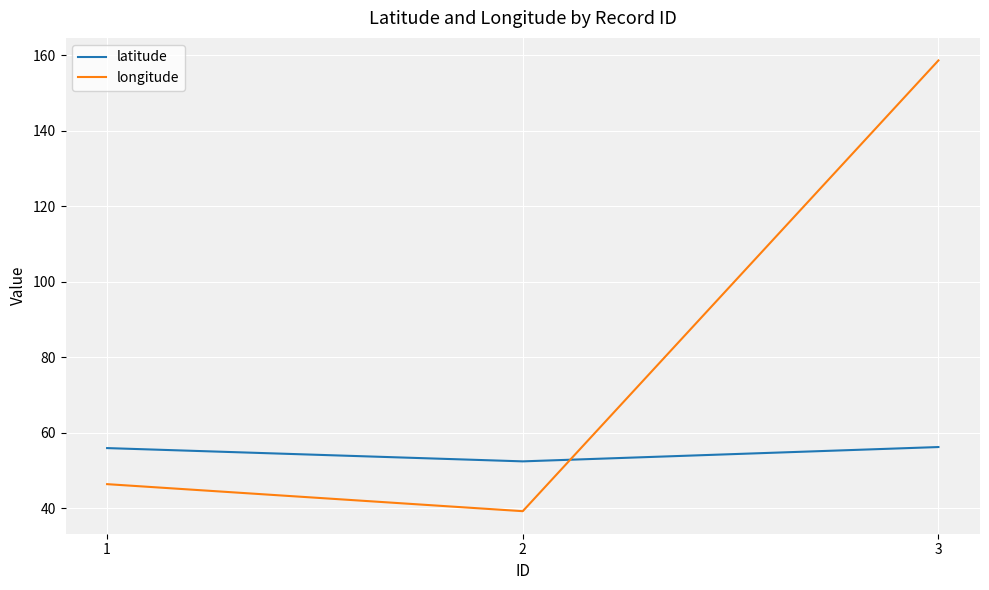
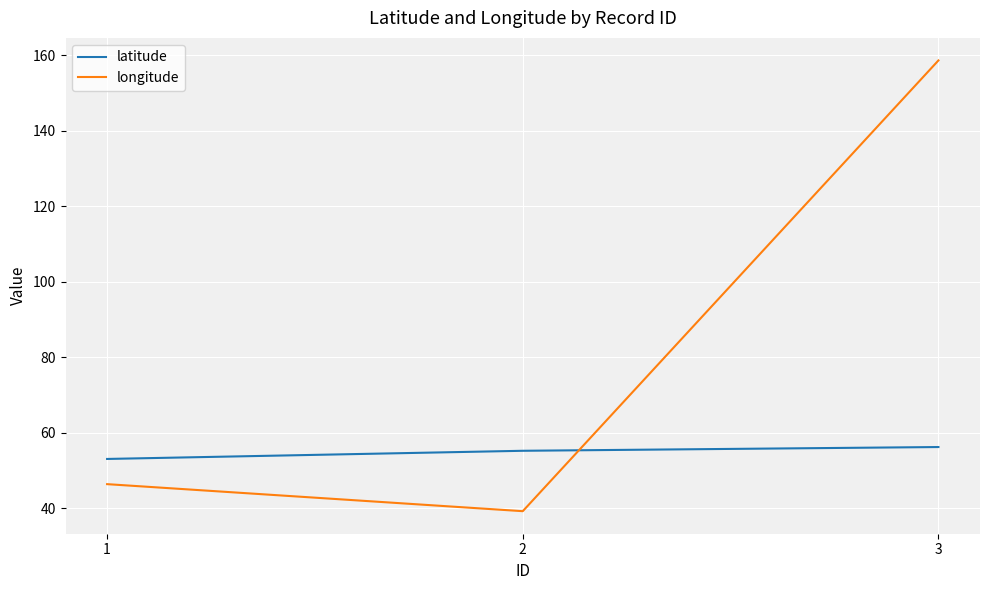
latitude, 1: 56 -> 53
latitude, 2: 52 -> 55
